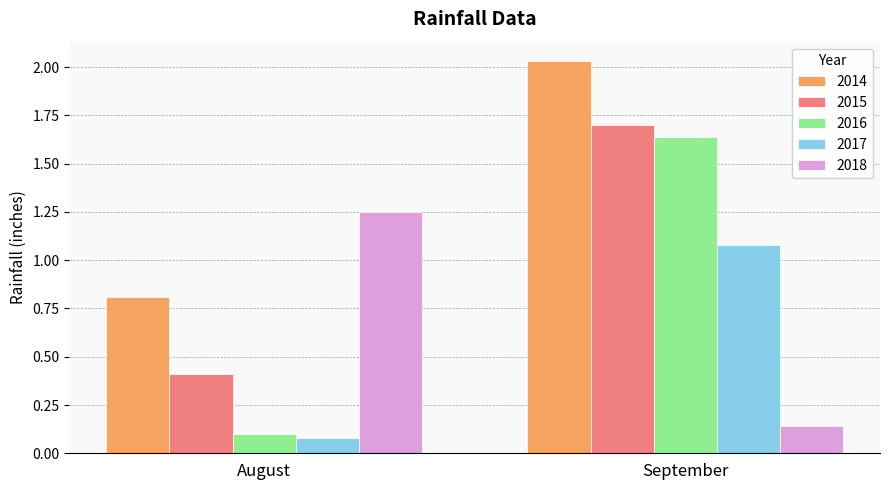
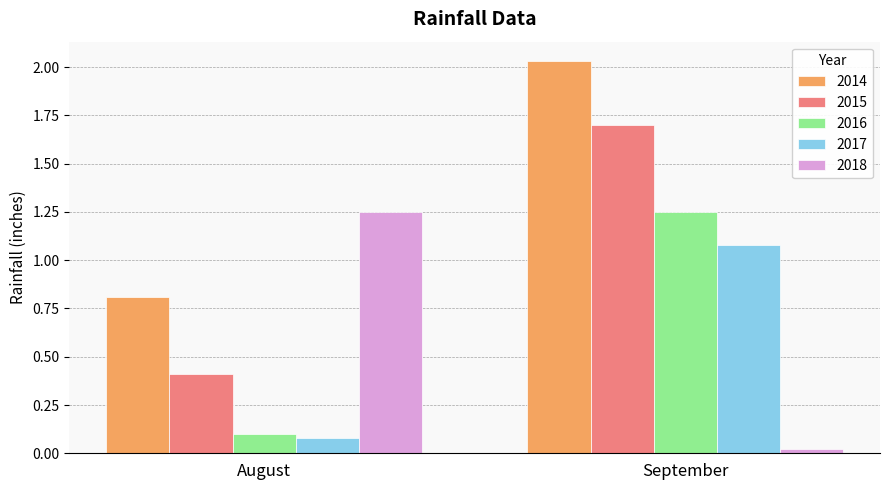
2016, September: 1.64 -> 1.25
2018, September: 0.14 -> 0.02
